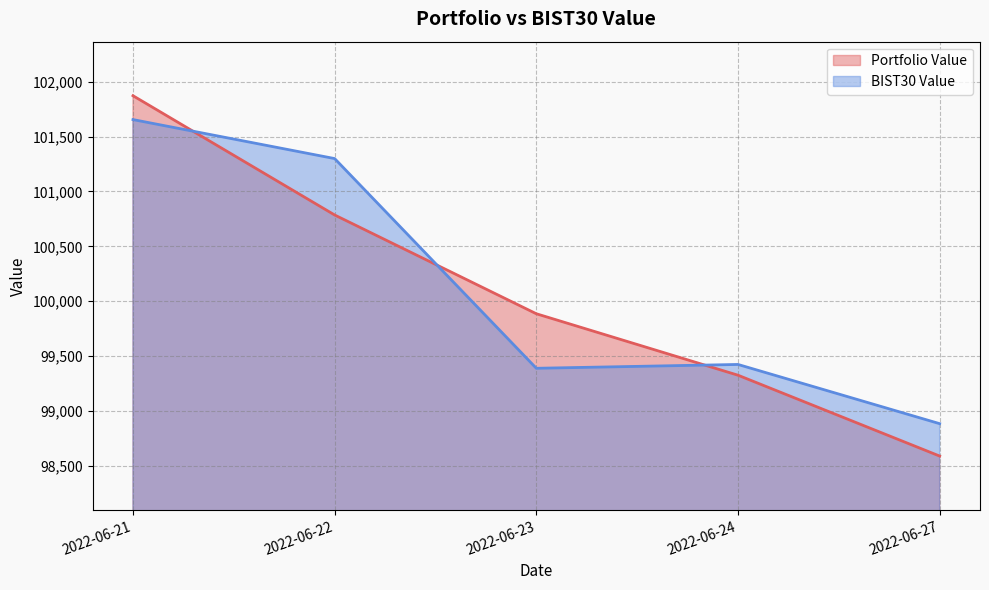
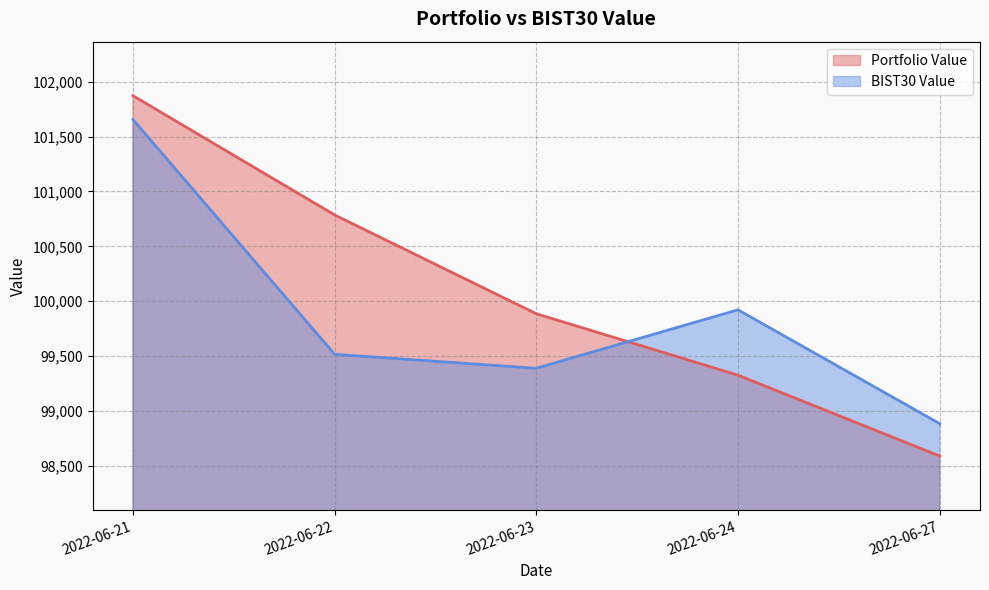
BIST30 Value, 2022-06-22: 101,300 -> 99,520
BIST30 Value, 2022-06-24: 99,420 -> 99,920
